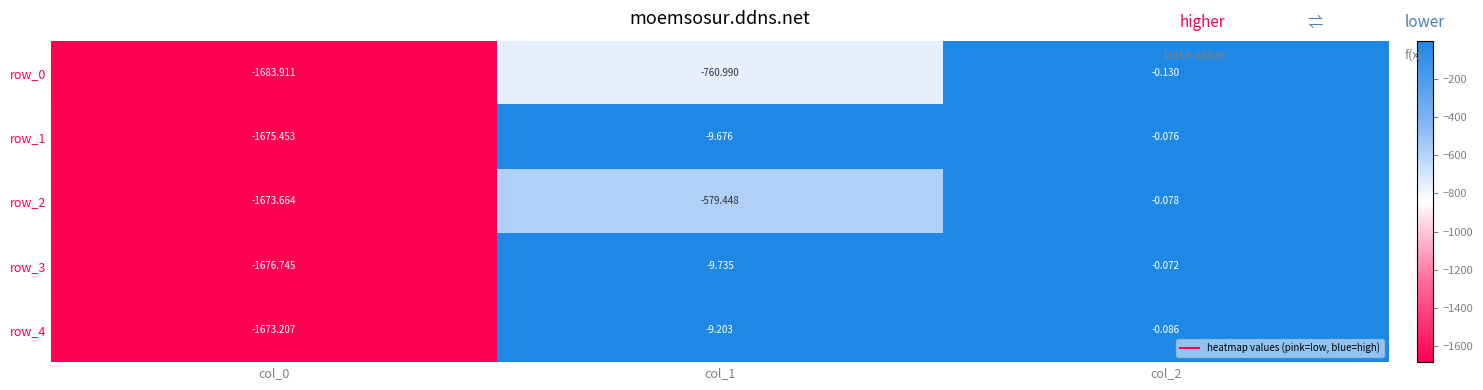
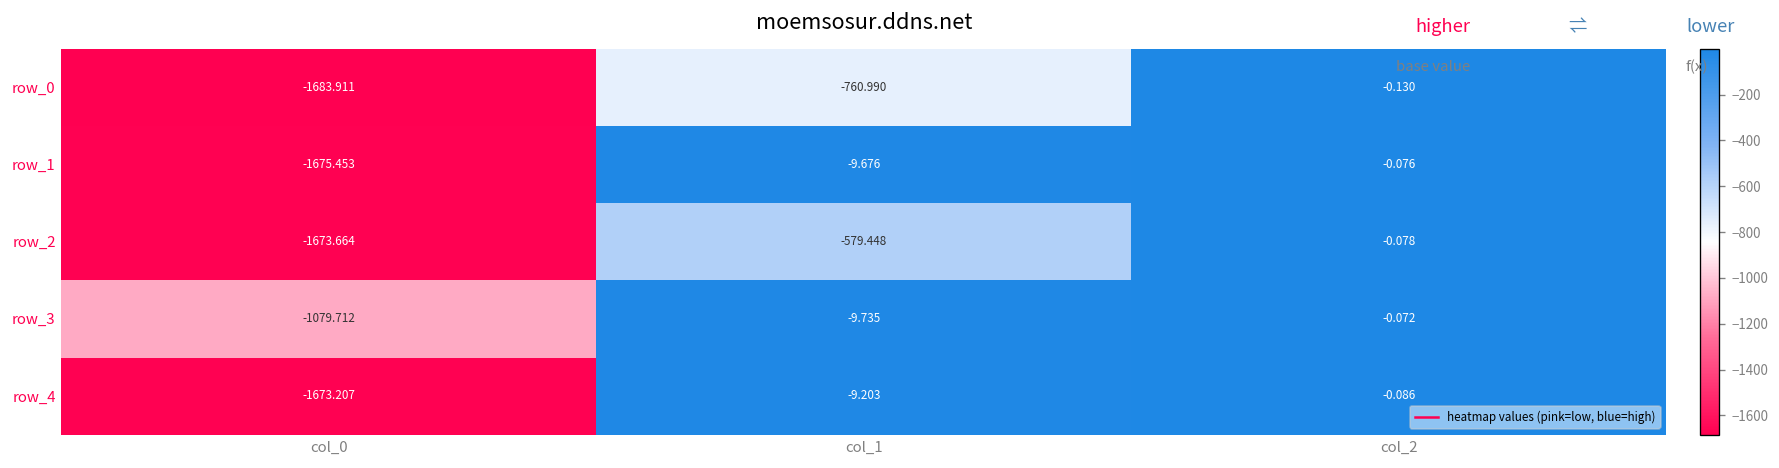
row_3, col_0: -1676.745 -> -1079.712
